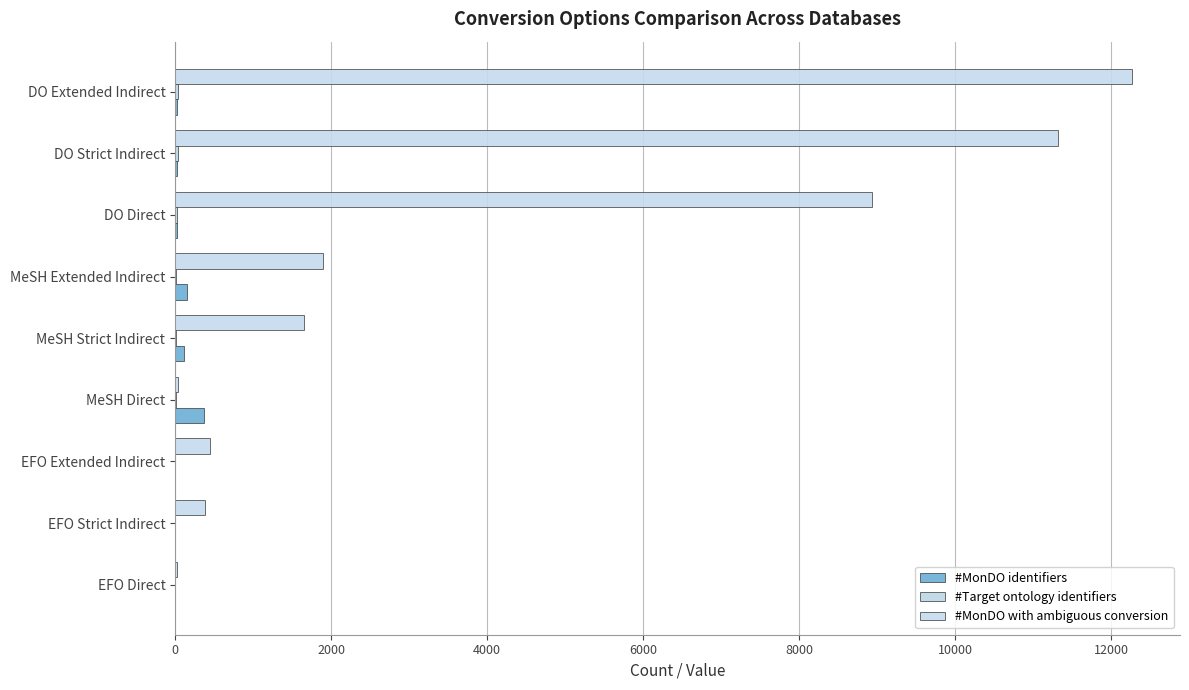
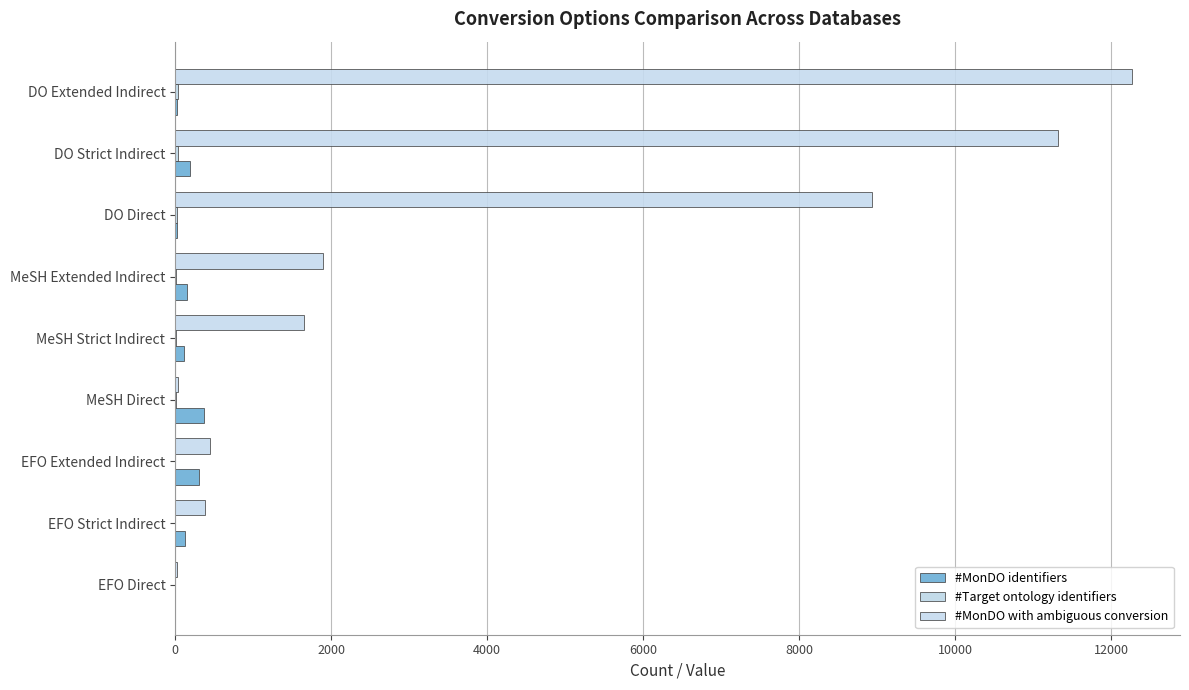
#MonDO identifiers, DO Strict Indirect: 0 -> 200
#MonDO identifiers, EFO Extended Indirect: 0 -> 300
#MonDO identifiers, EFO Strict Indirect: 0 -> 100
